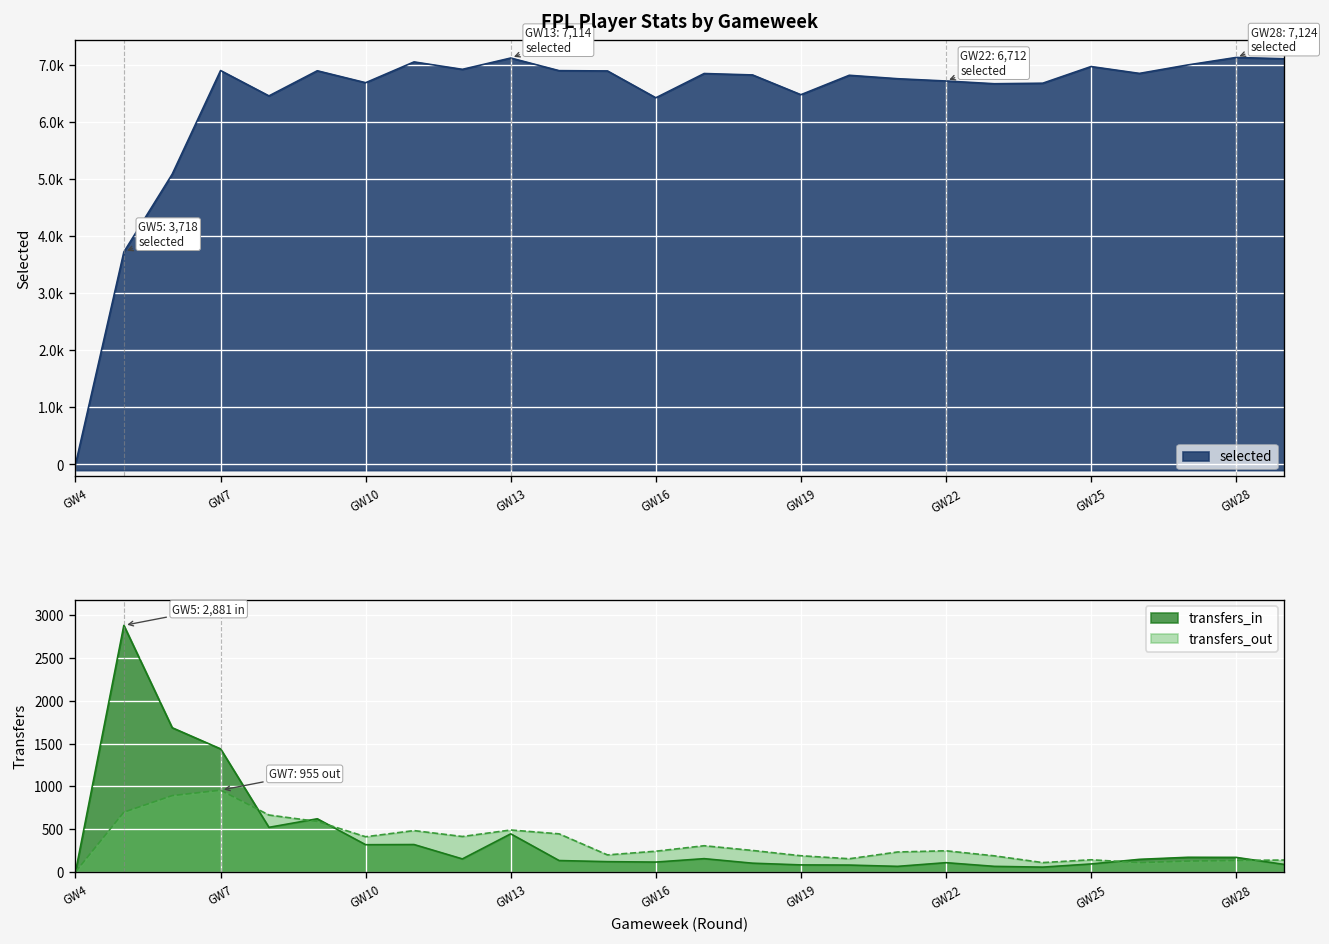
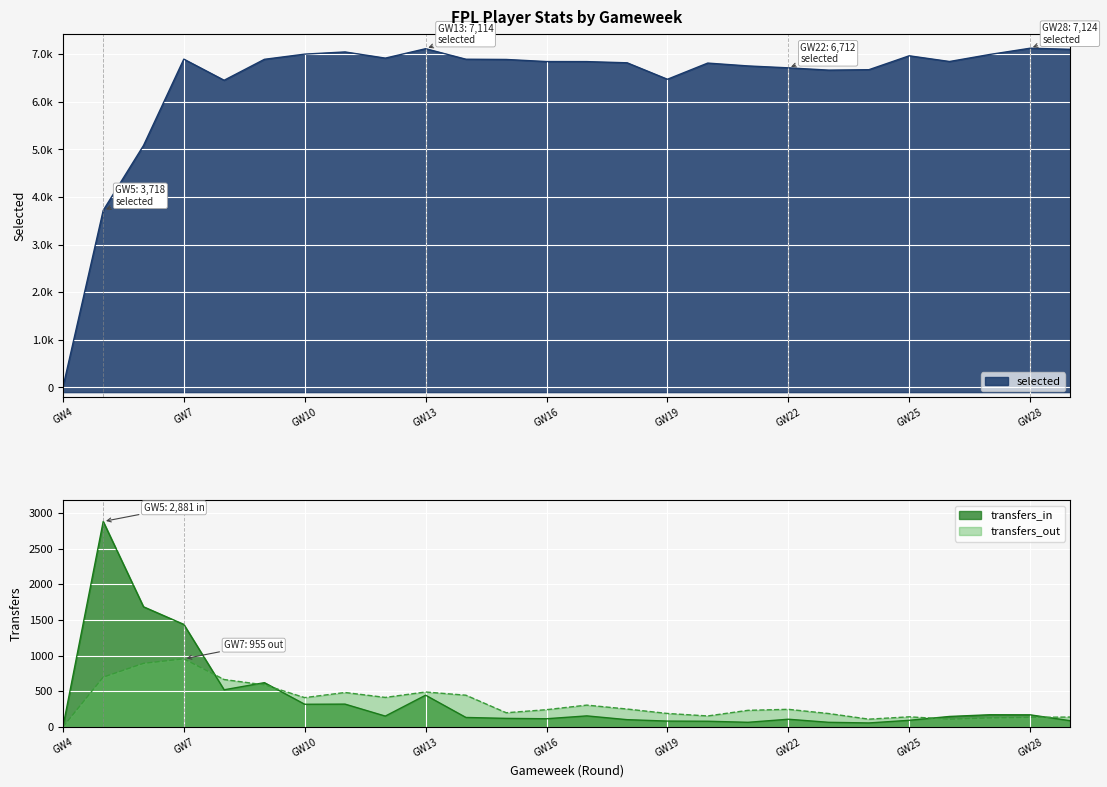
FPL Player Stats by Gameweek, GW10: 6700 -> 7000
FPL Player Stats by Gameweek, GW16: 6400 -> 6800
